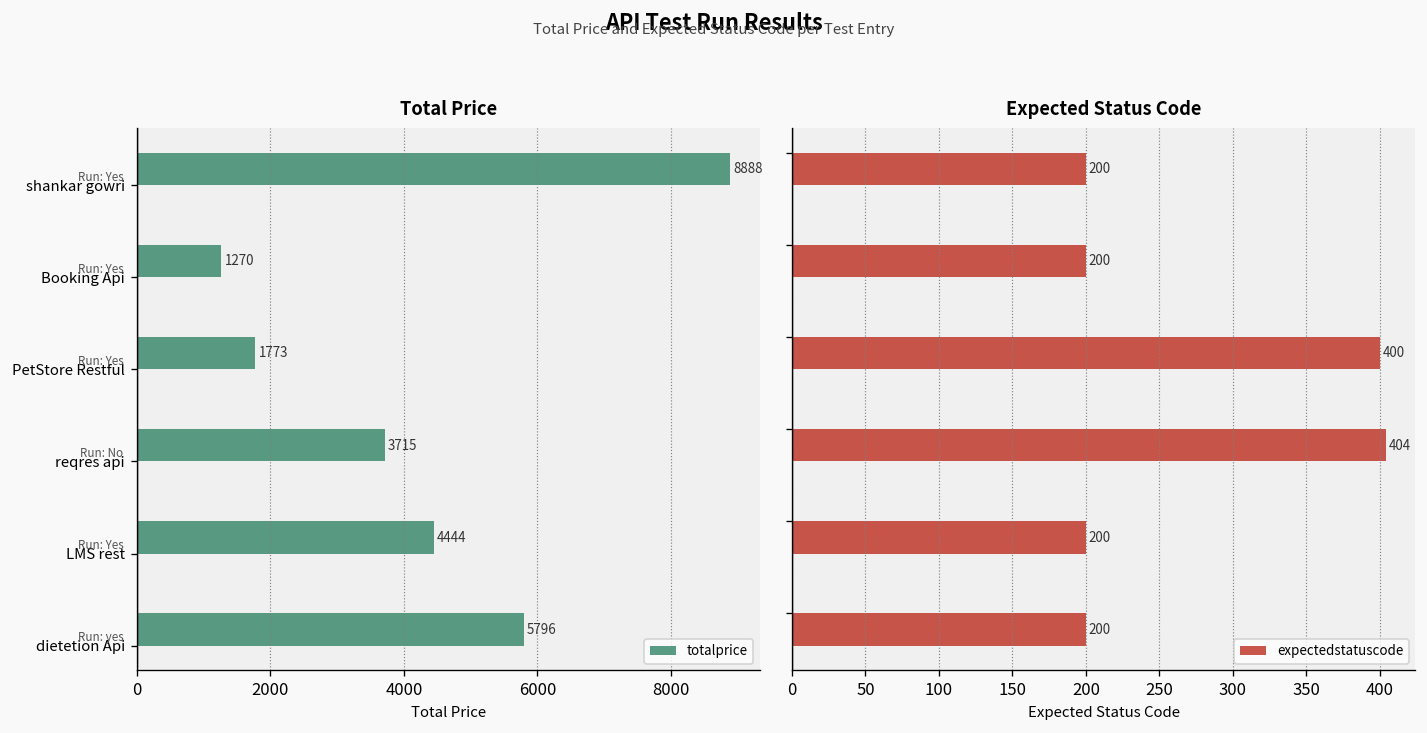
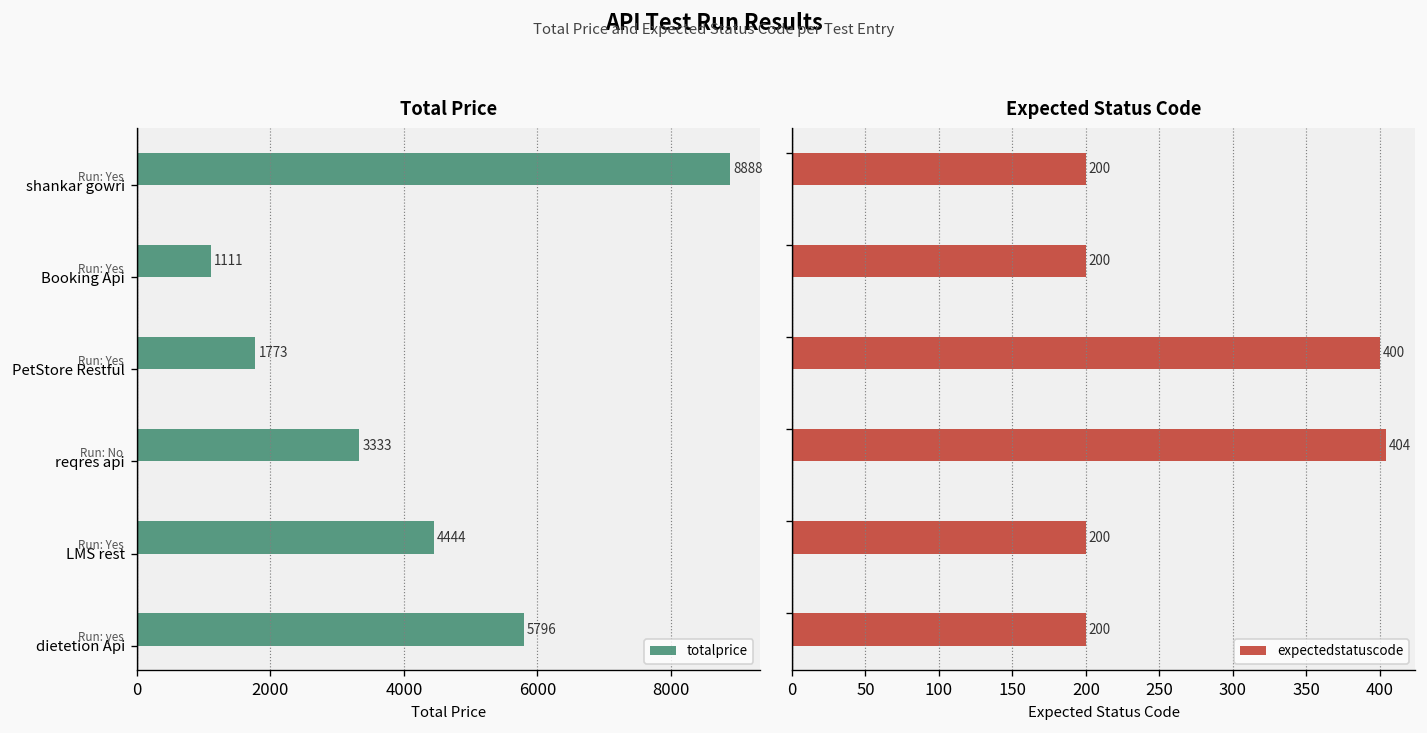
Total Price, Booking Api: 1270 -> 1111
Total Price, reqres api: 3715 -> 3333
